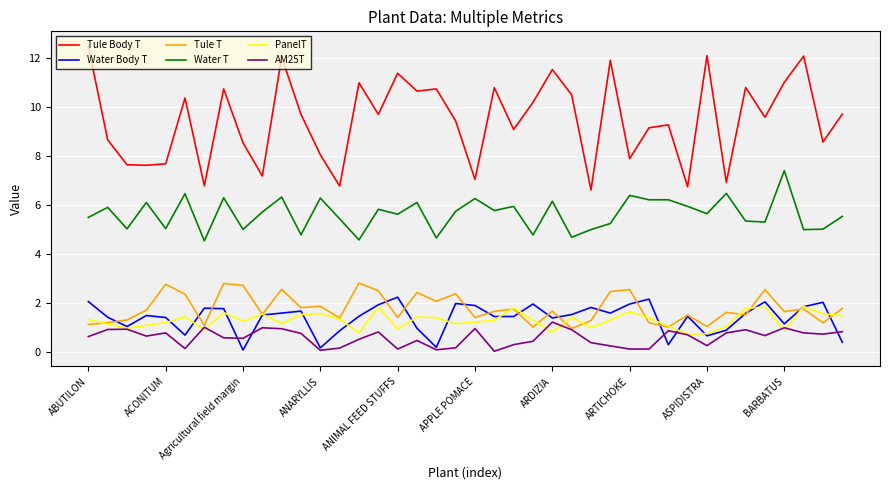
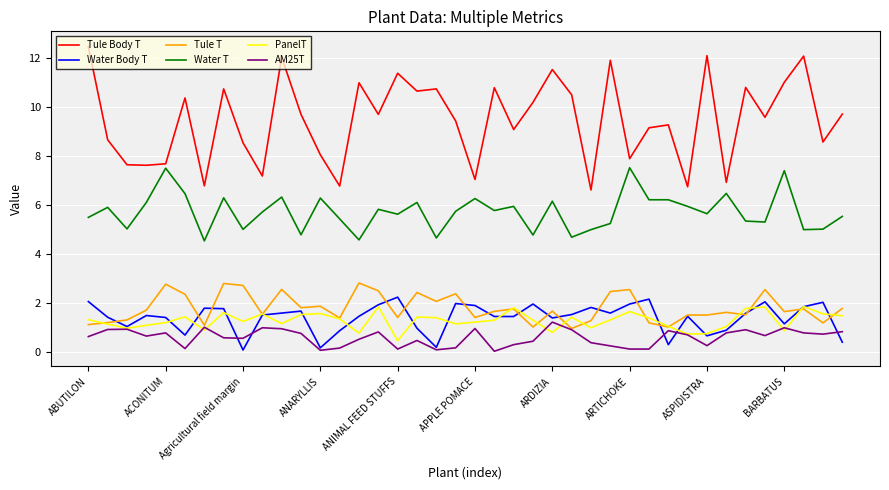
Water T, ACONITUM: 5.0 -> 7.5
PanelT, ANIMAL FEED STUFFS: 0.9 -> 0.4
Water T, ARTICHOKE: 6.4 -> 7.5
Tule T, ASPIDISTRA: 1.0 -> 1.5
